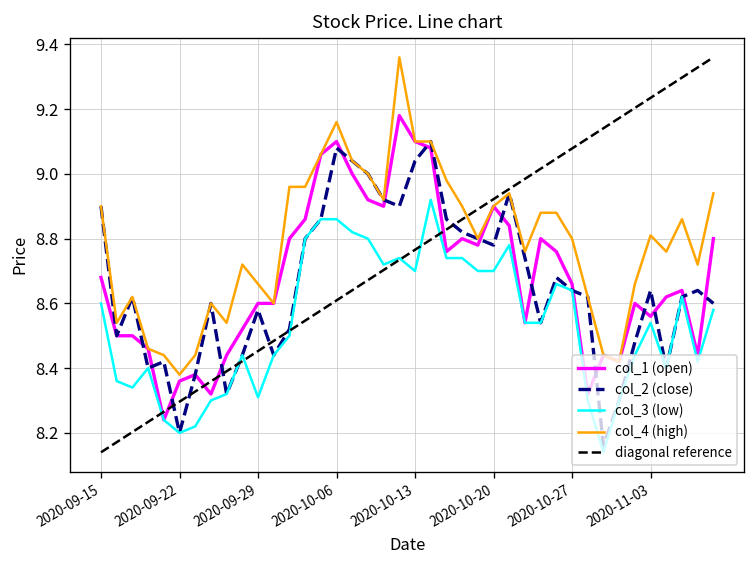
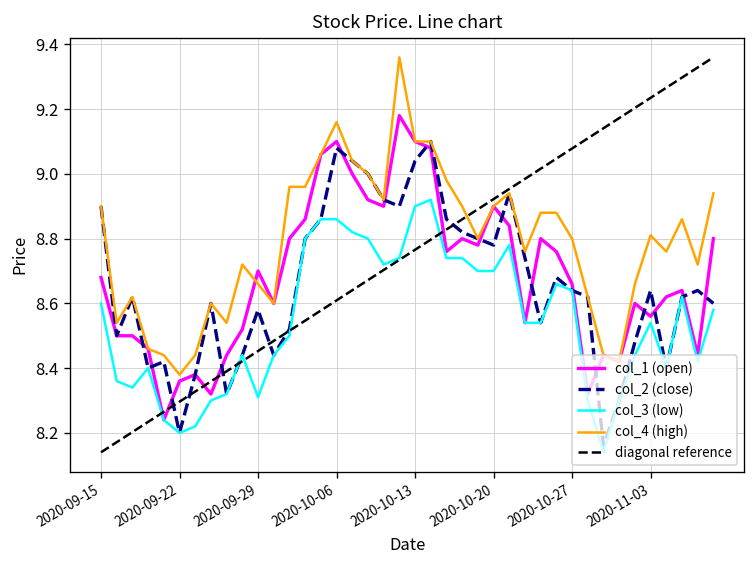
col_1 (open), 2020-09-29: 8.6 -> 8.7
col_3 (low), 2020-10-13: 8.7 -> 8.9
